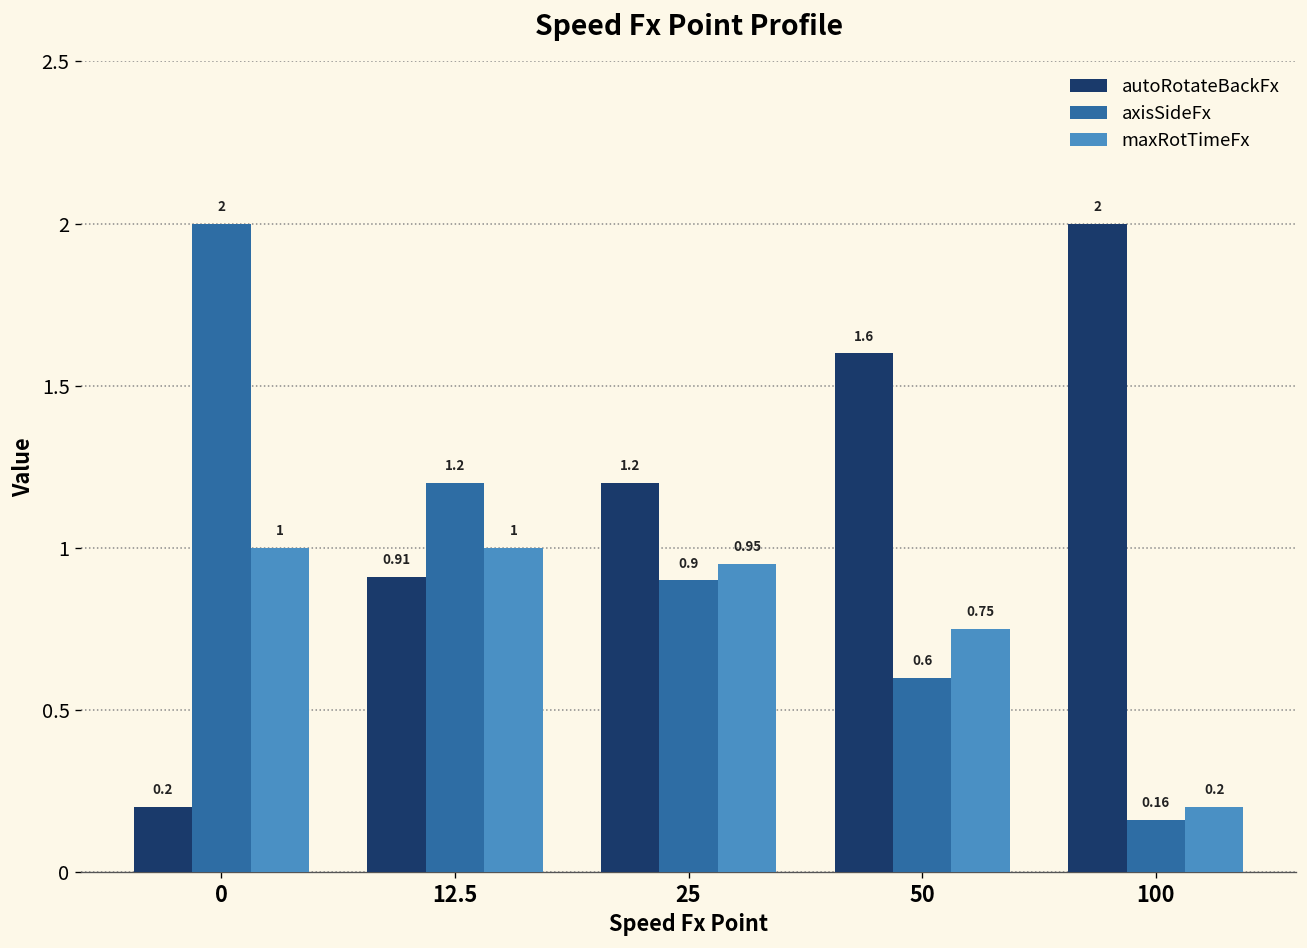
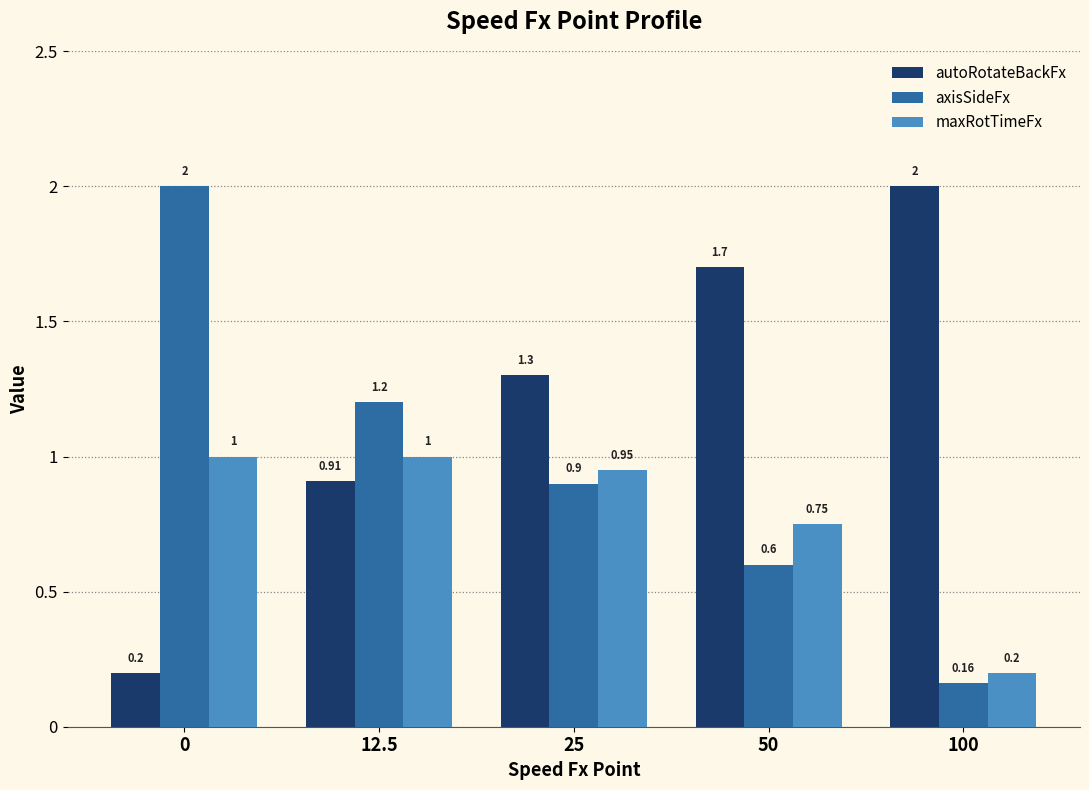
autoRotateBackFx, 25: 1.2 -> 1.3
autoRotateBackFx, 50: 1.6 -> 1.7
